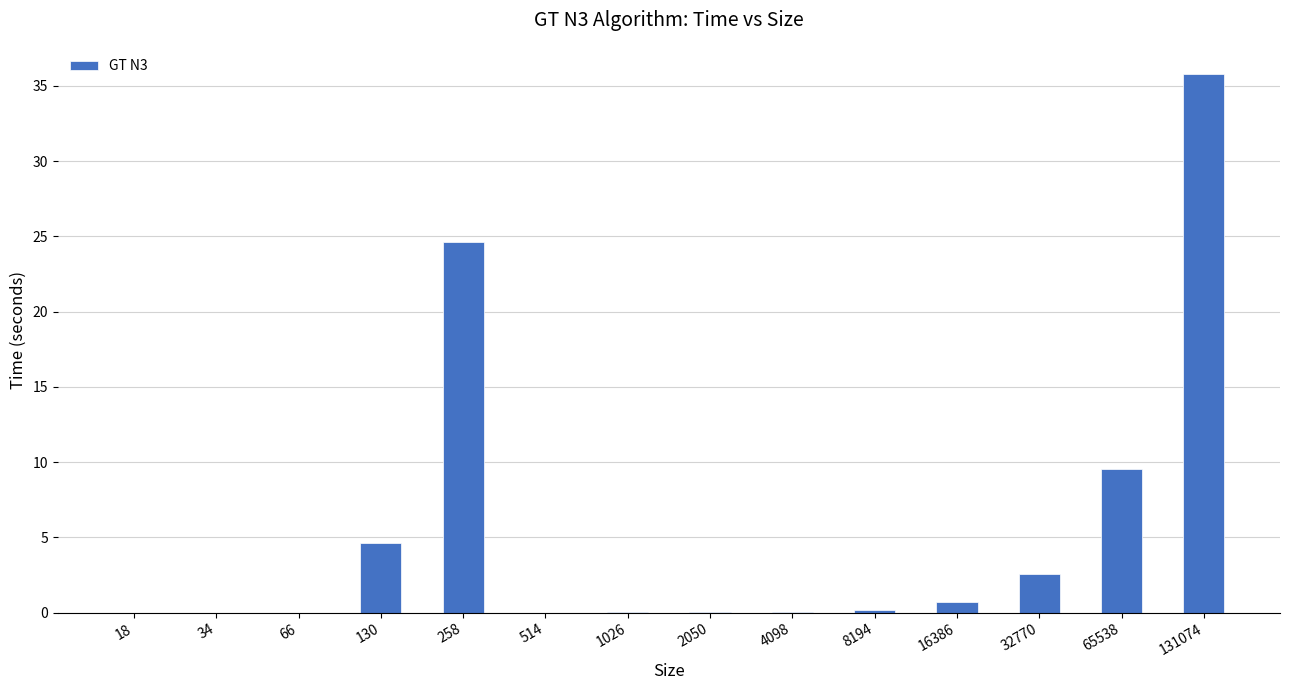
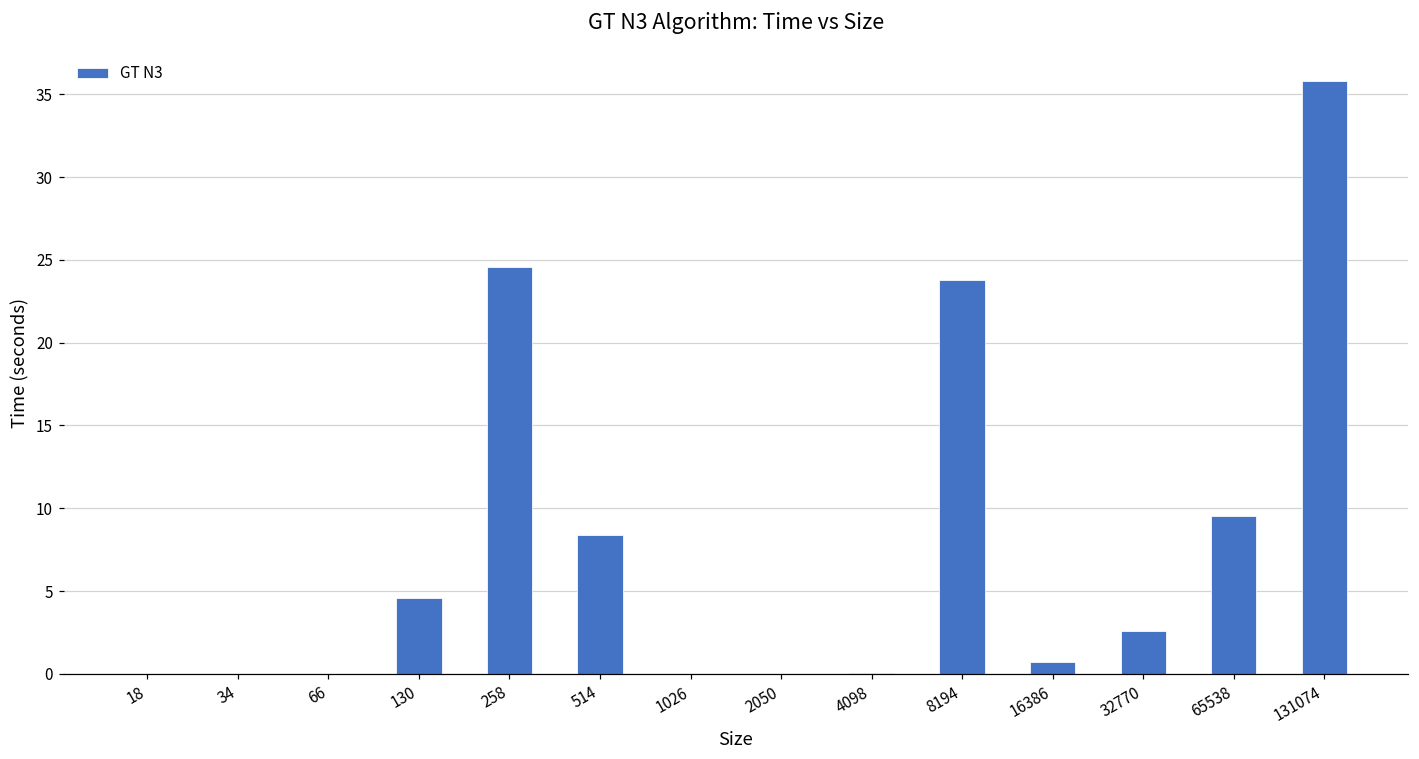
514: 0.0 -> 8.4
8194: 0.2 -> 23.8
